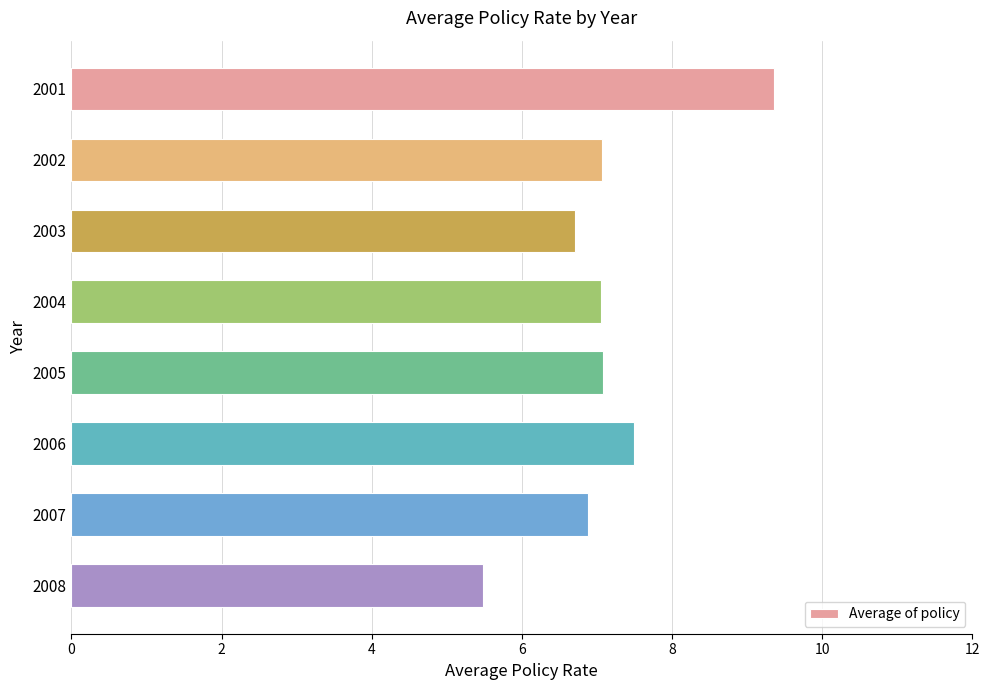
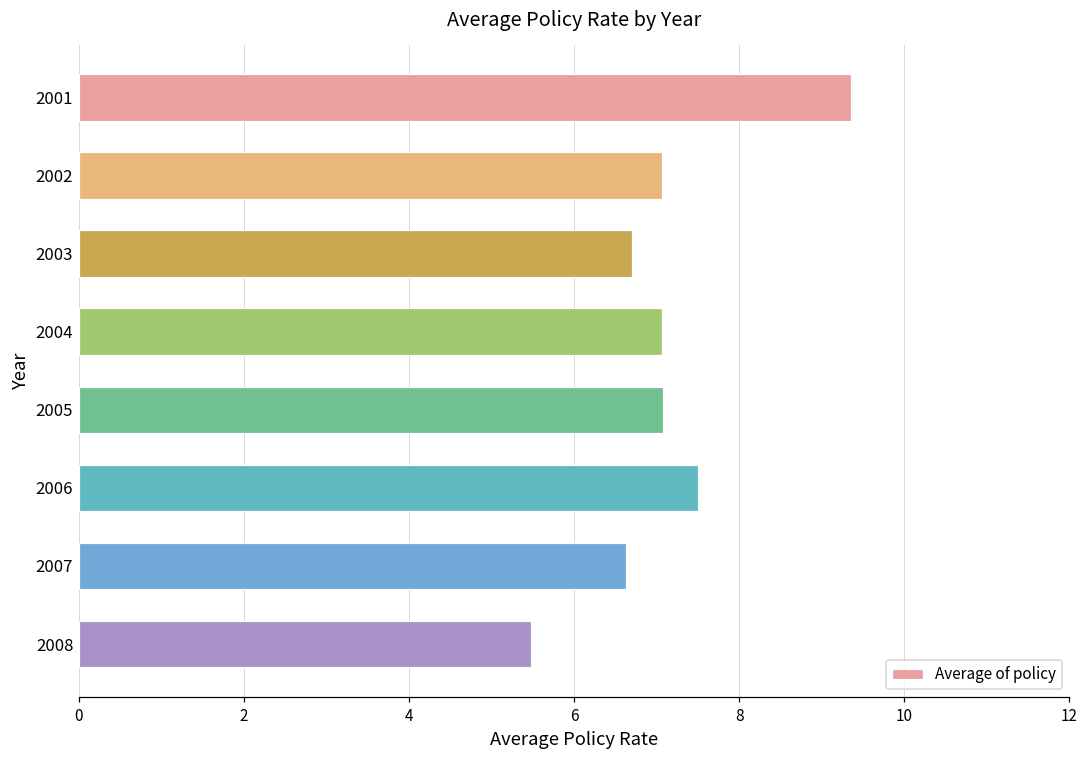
2007: 6.9 -> 6.6
